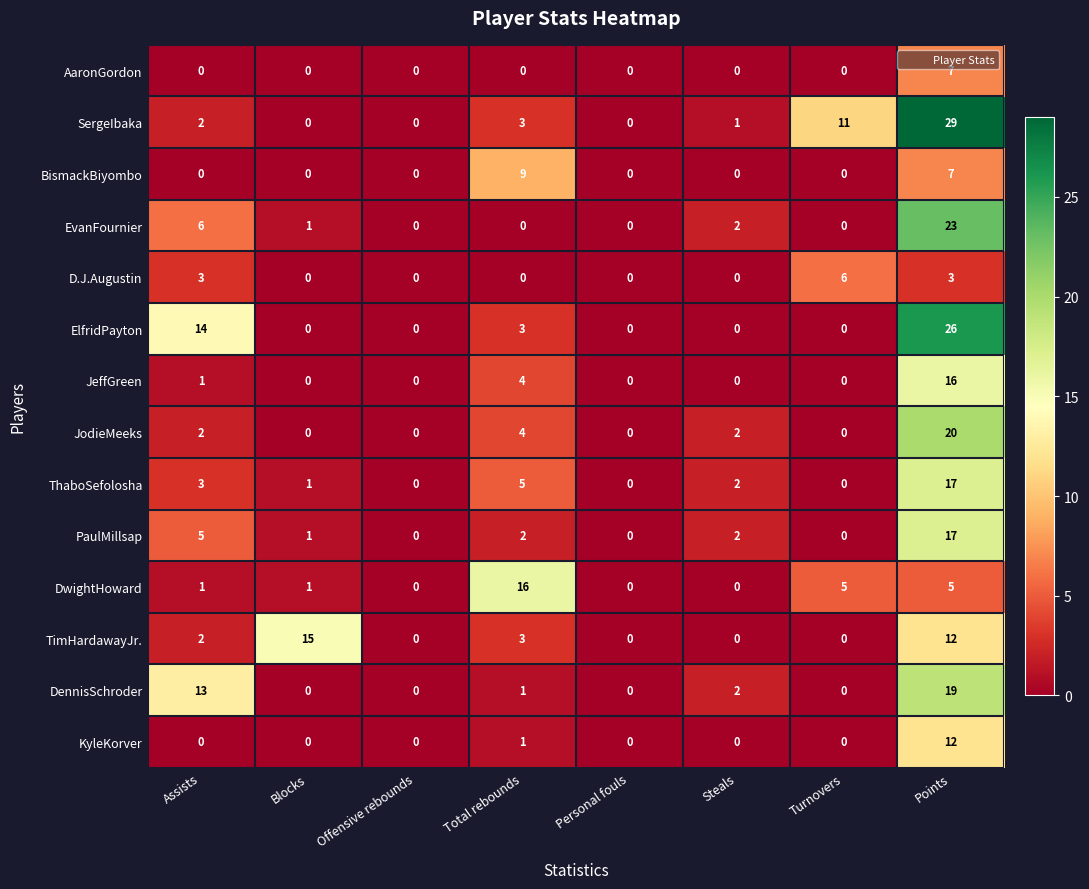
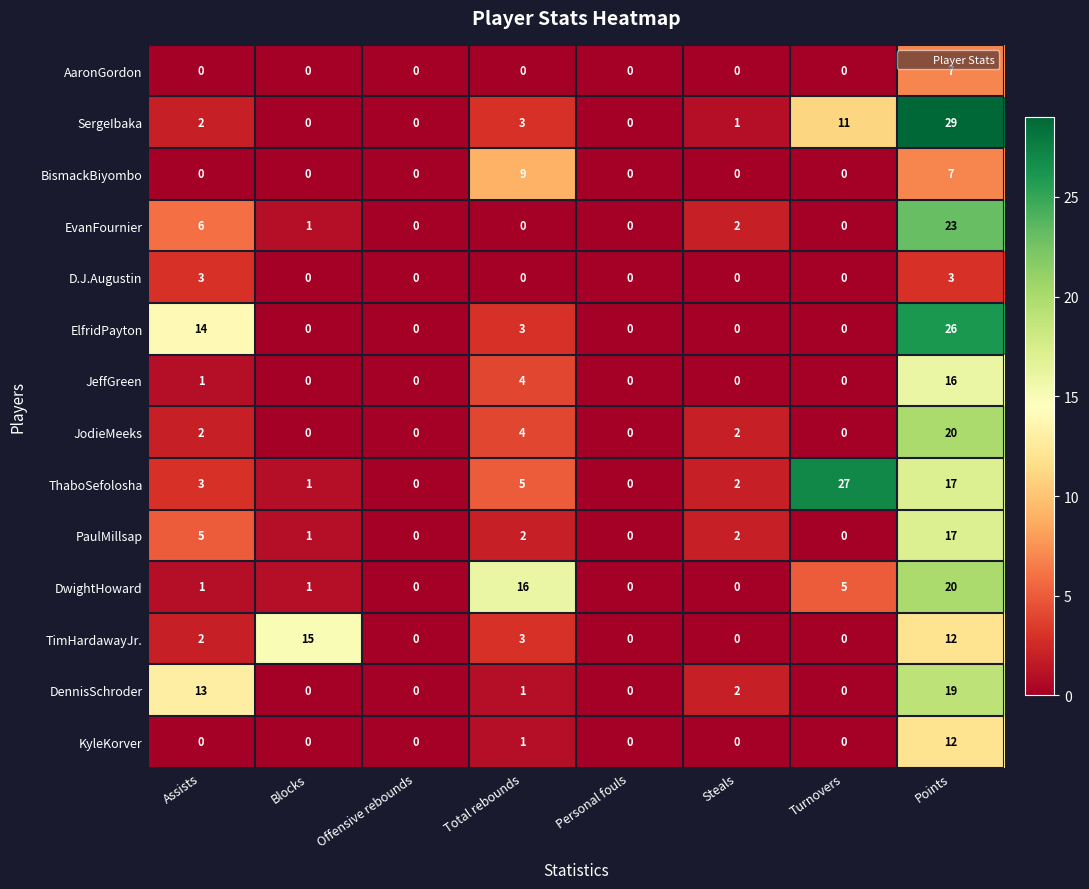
D.J.Augustin, Turnovers: 6 -> 0
ThaboSefolosha, Turnovers: 0 -> 27
DwightHoward, Points: 5 -> 20
